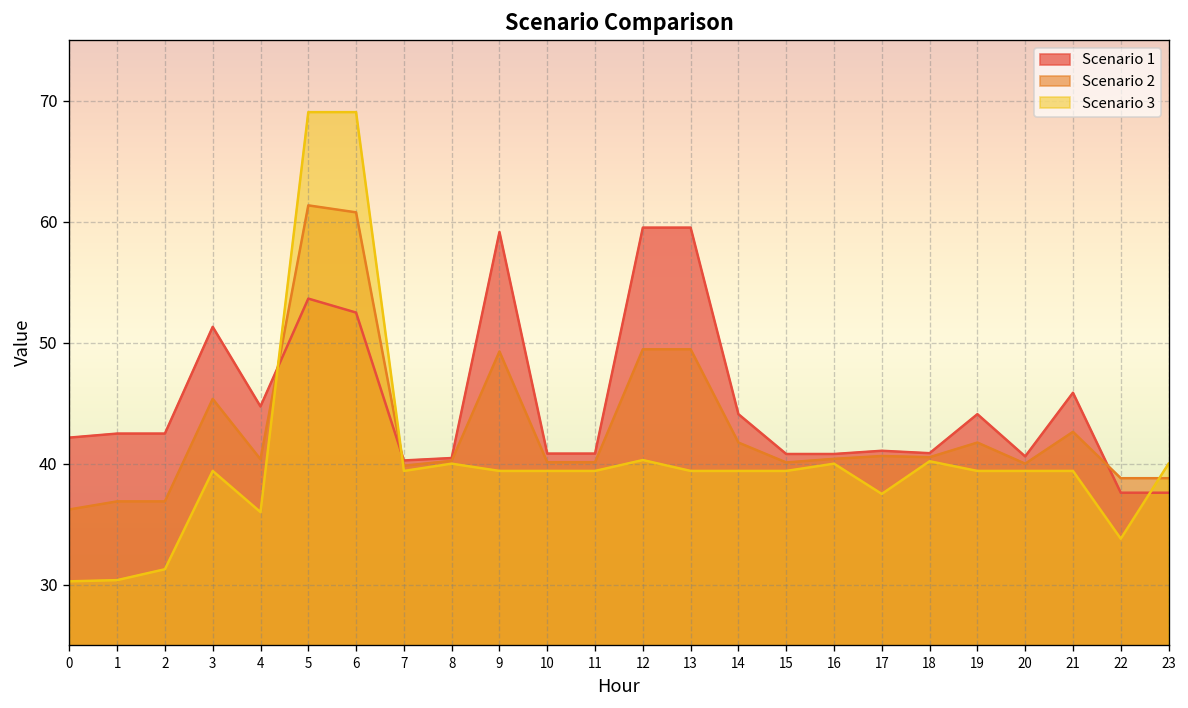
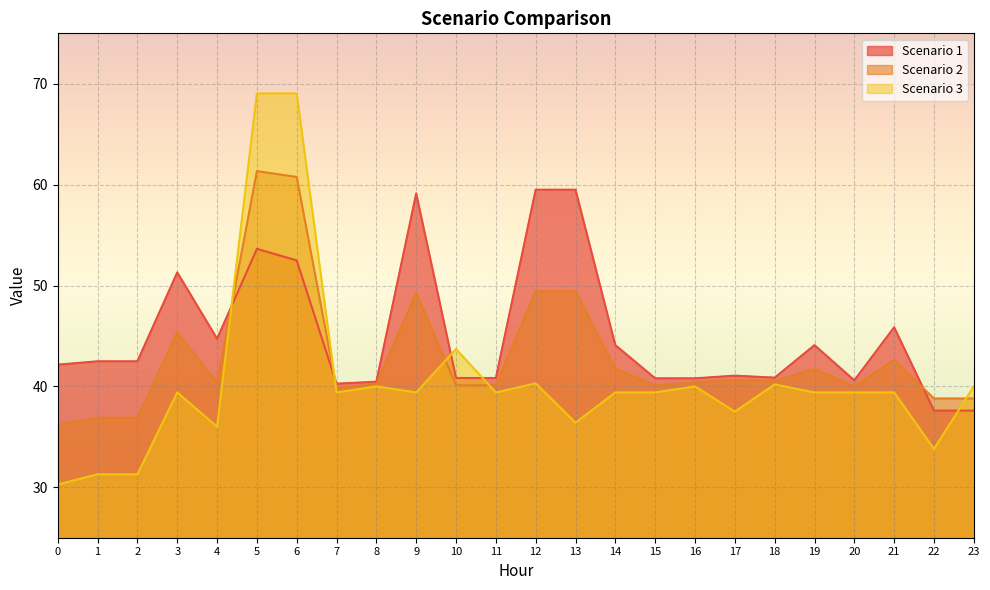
Scenario 3, 1: 30.4 -> 31.3
Scenario 3, 10: 39.4 -> 43.7
Scenario 3, 13: 39.4 -> 36.4
